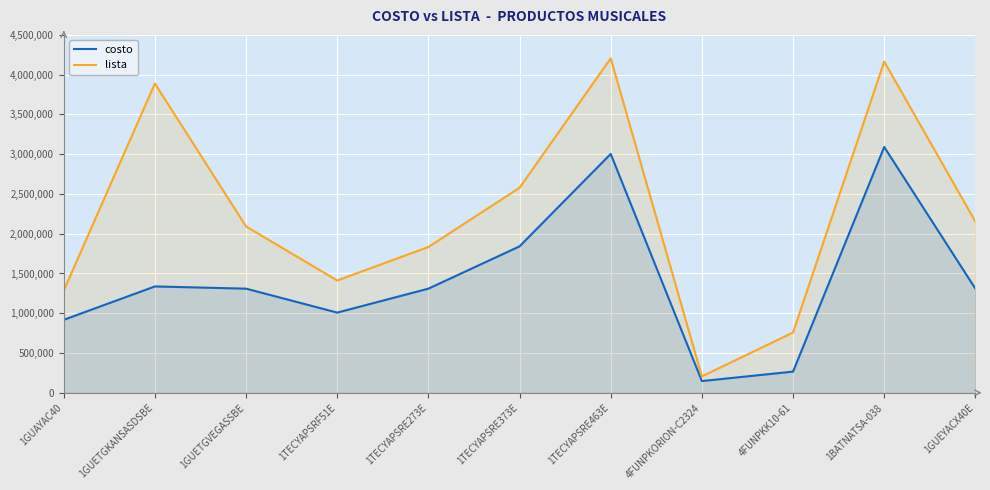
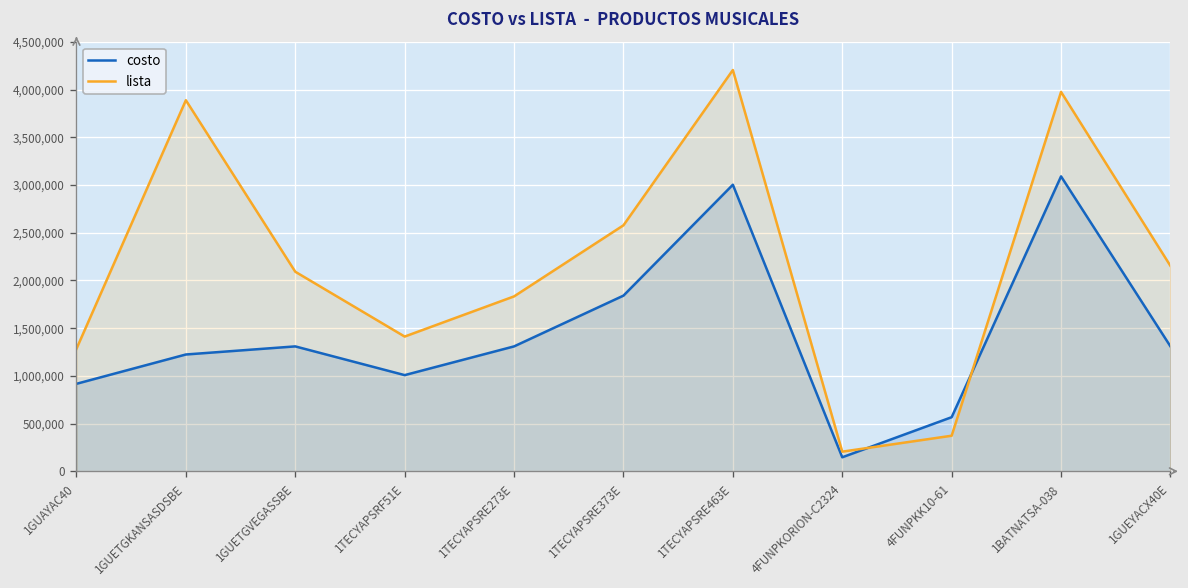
costo, 1GUETGKANSASDSBE: 1,300,000 -> 1,200,000
costo, 4FUNPKK10-61: 300,000 -> 600,000
lista, 4FUNPKK10-61: 800,000 -> 400,000
lista, 1BATNATSA-038: 4,200,000 -> 4,000,000
